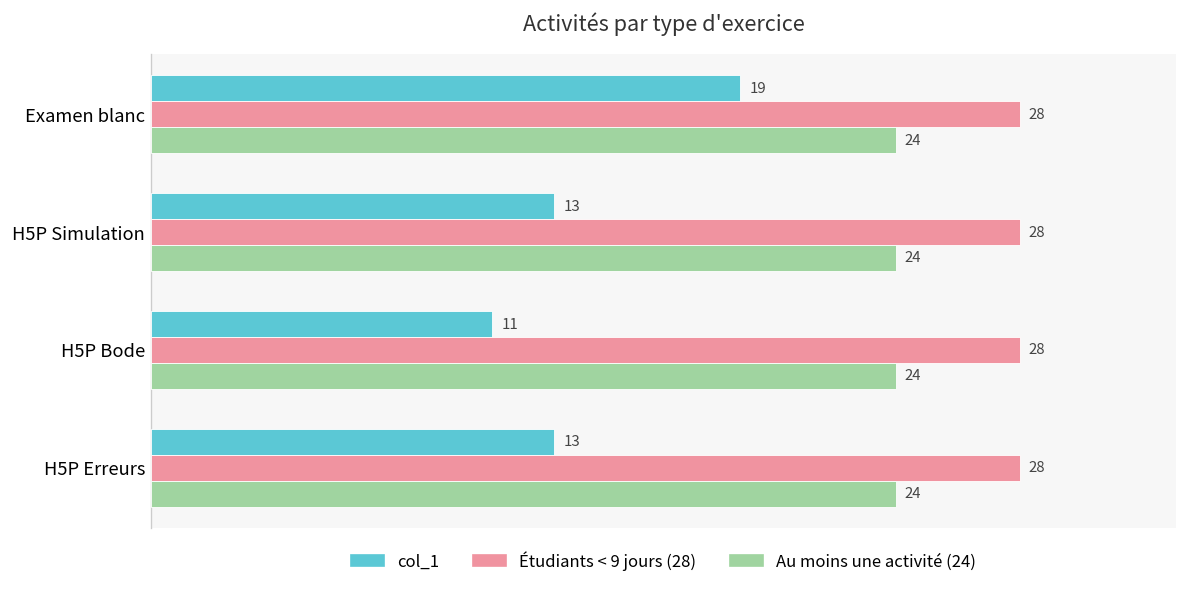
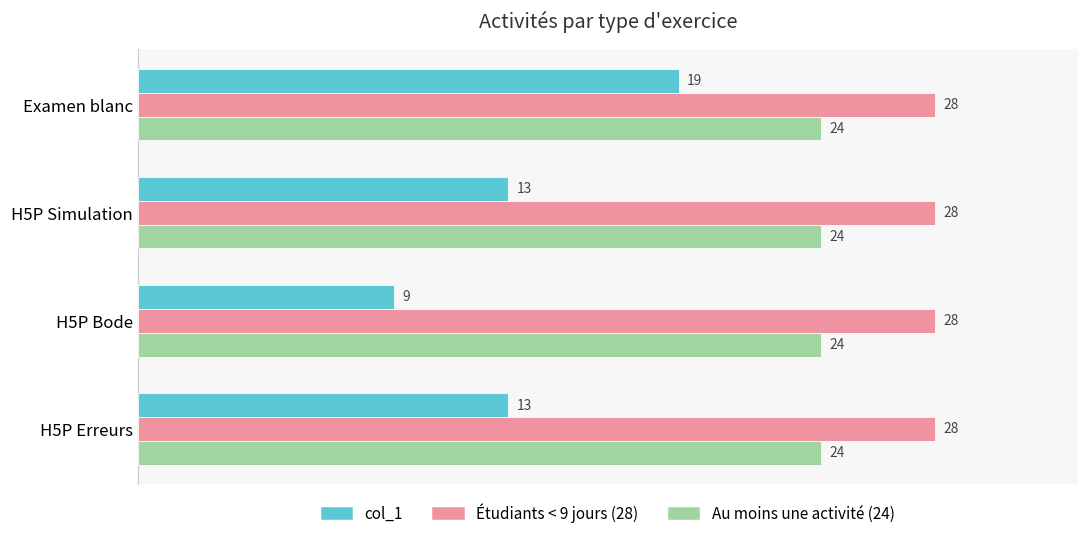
col_1, H5P Bode: 11 -> 9
